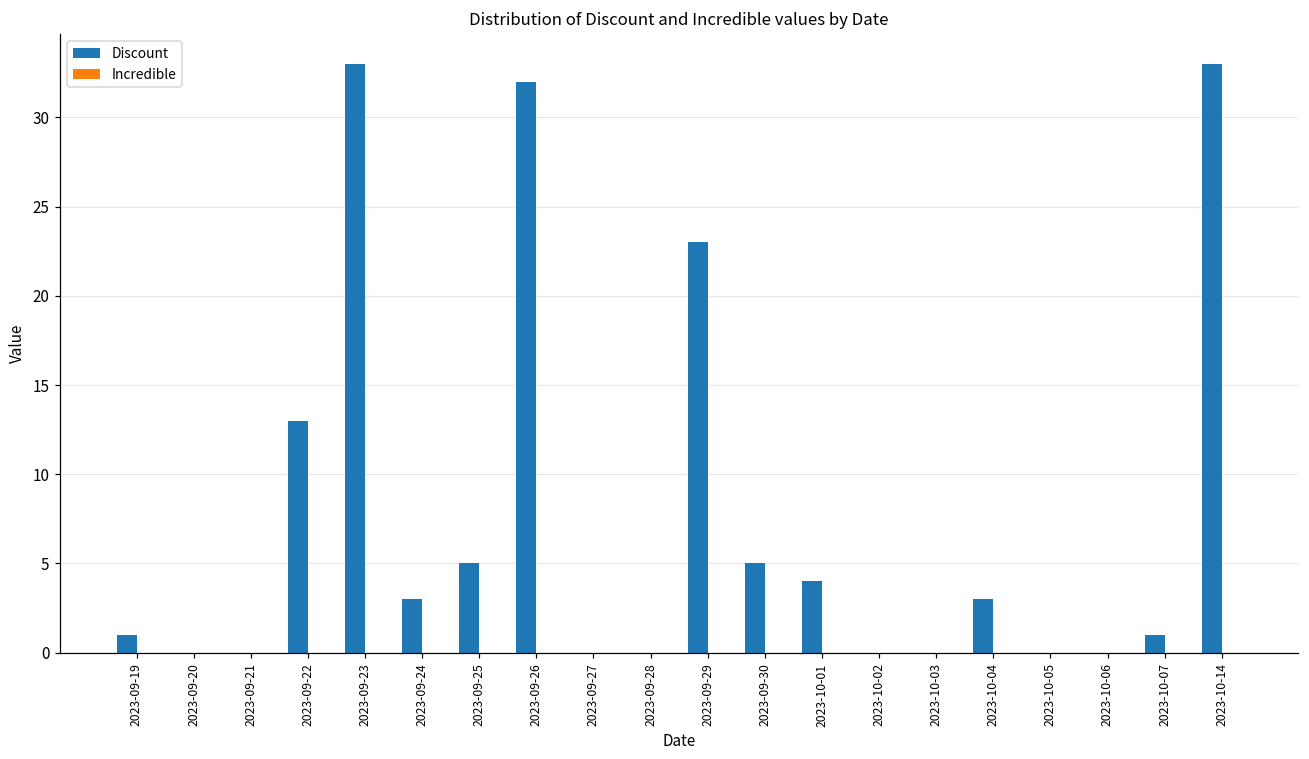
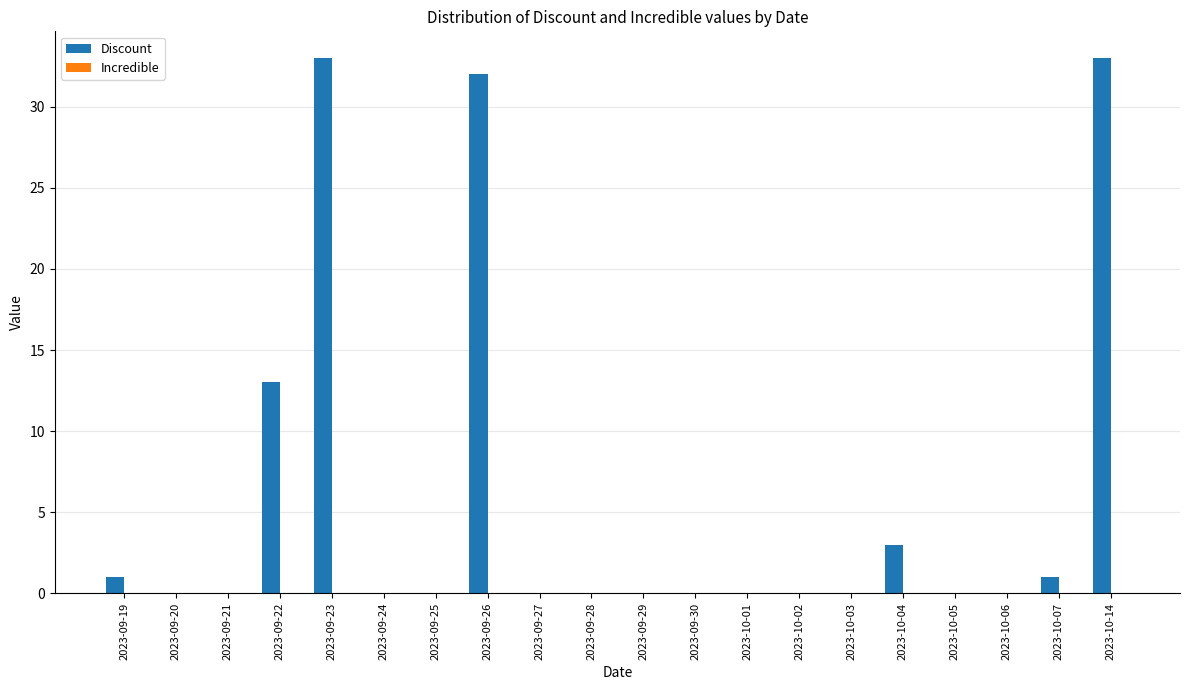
Discount, 2023-09-24: 3 -> 0
Discount, 2023-09-25: 5 -> 0
Discount, 2023-09-29: 23 -> 0
Discount, 2023-09-30: 5 -> 0
Discount, 2023-10-01: 4 -> 0
